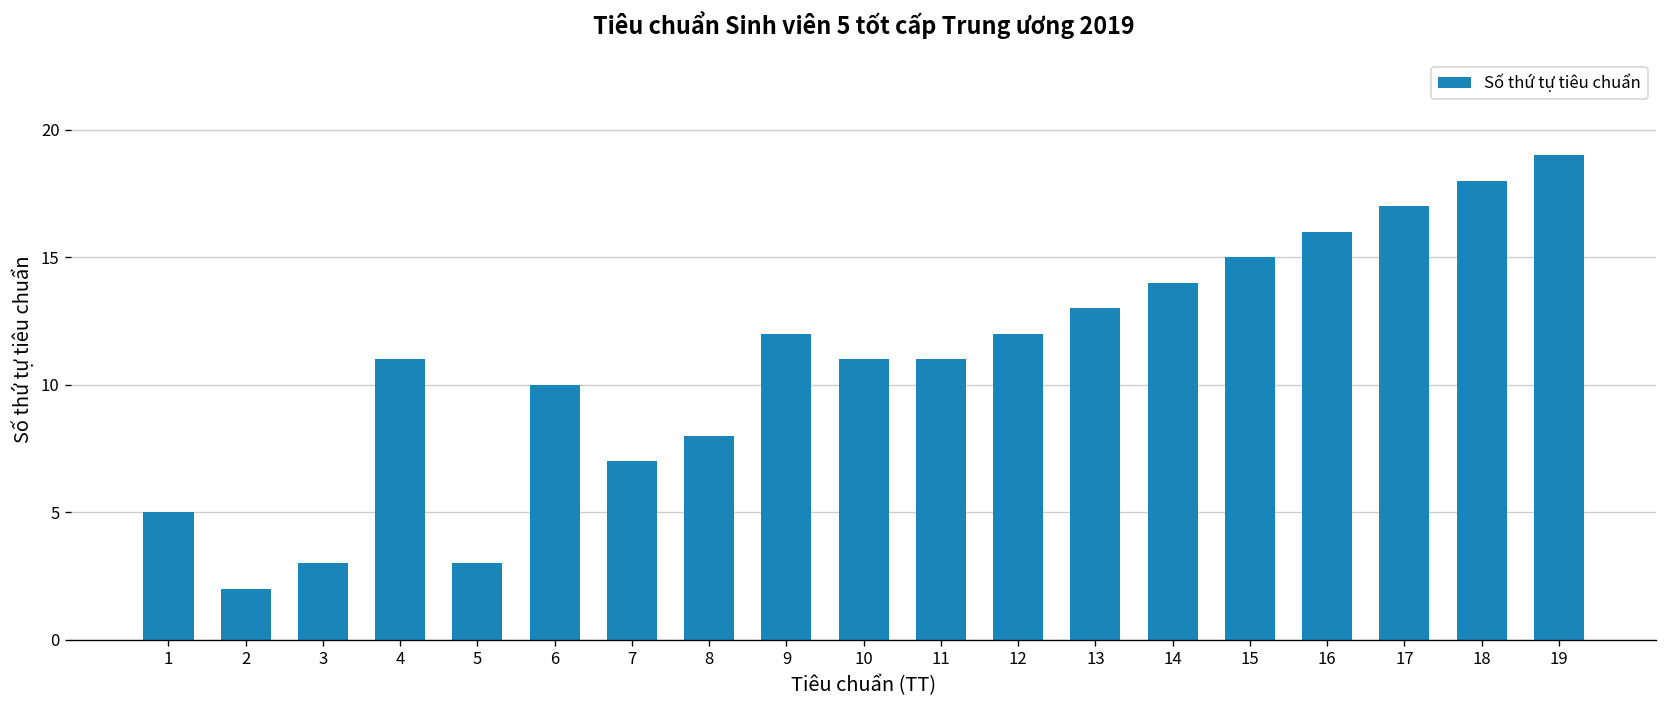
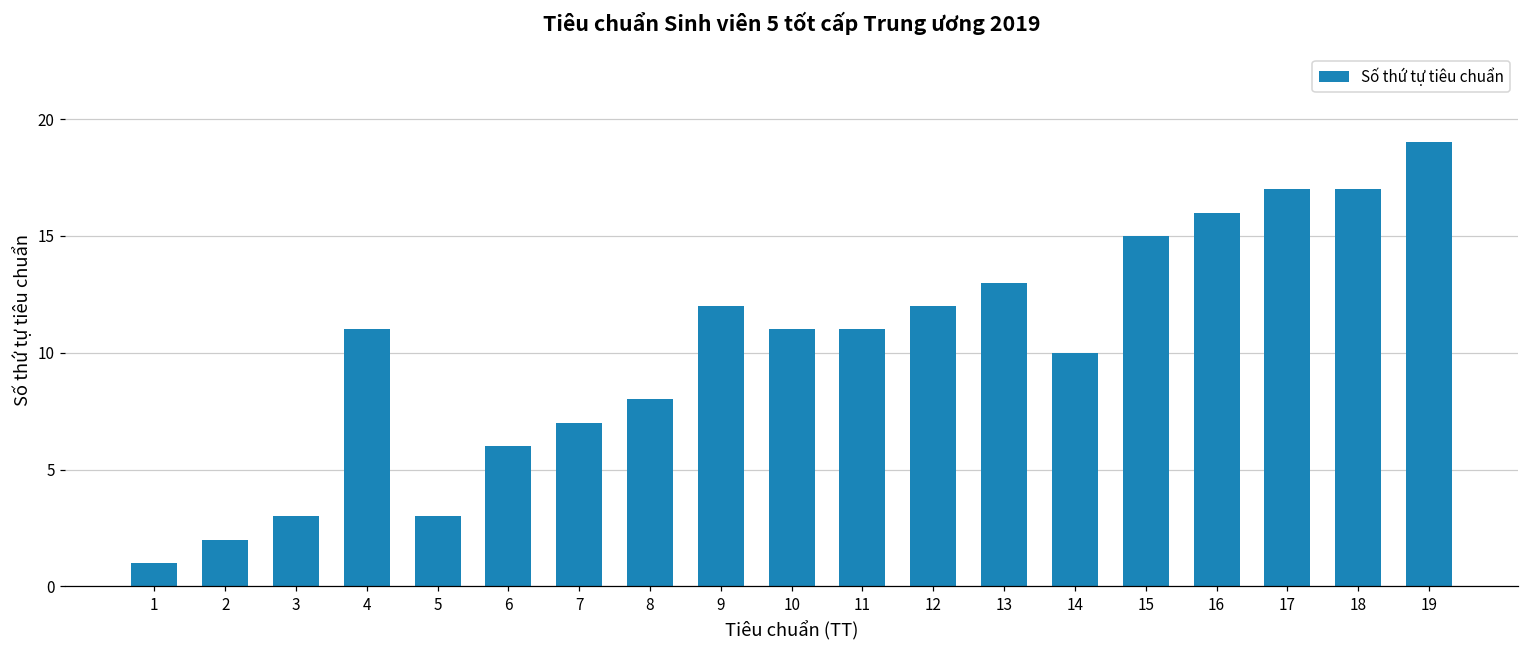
1: 5 -> 1
6: 10 -> 6
14: 14 -> 10
18: 18 -> 17
